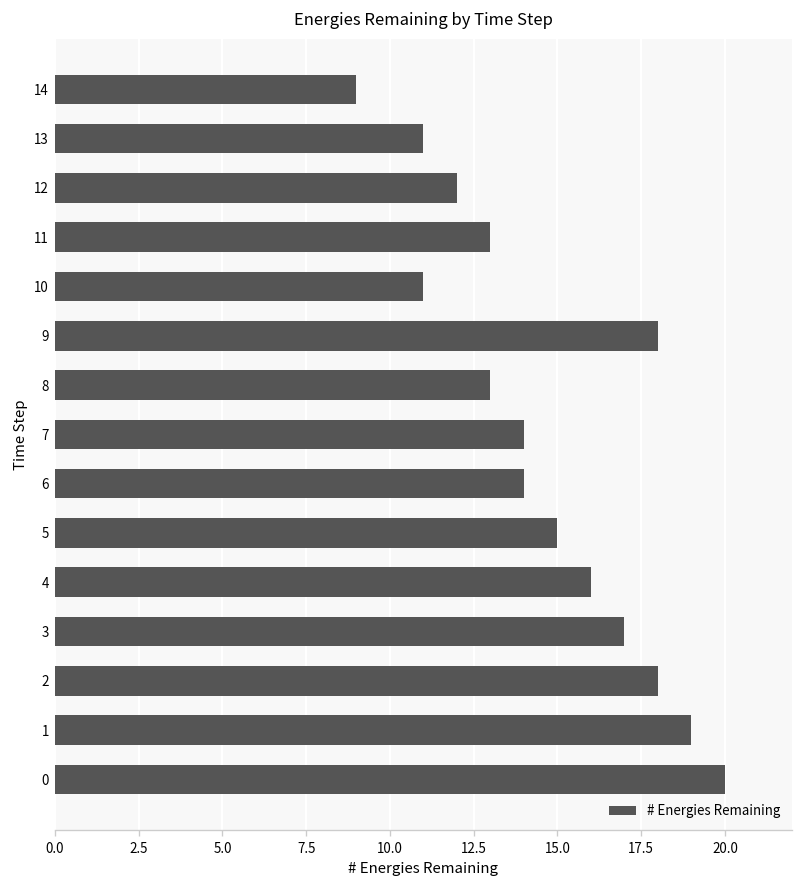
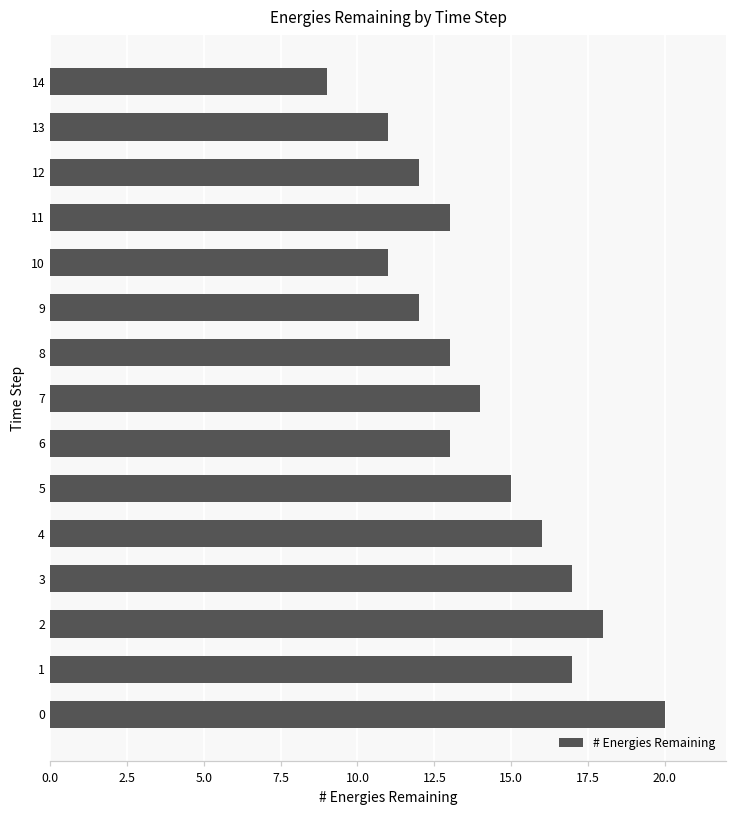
9: 18 -> 12
6: 14 -> 13
1: 19 -> 17
